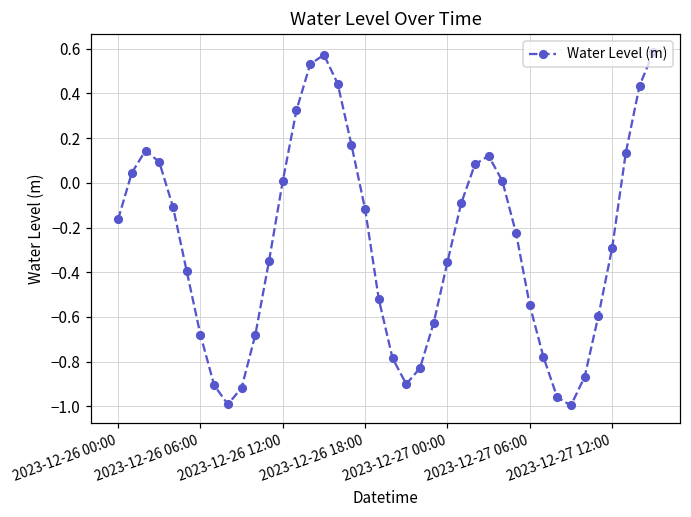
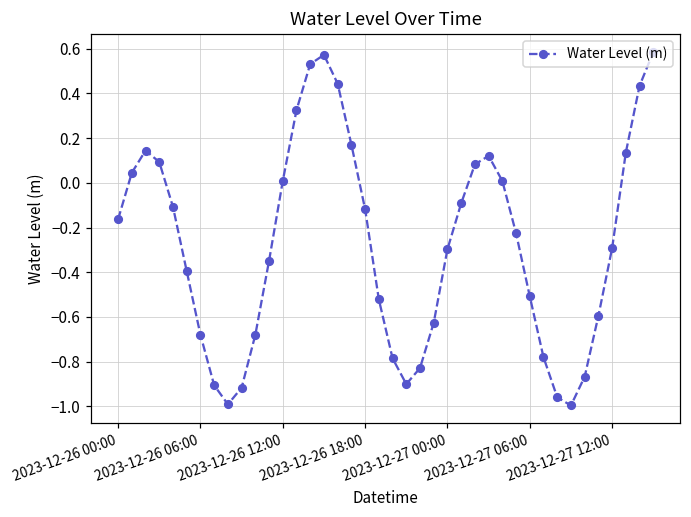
2023-12-27 00:00: -0.35 -> -0.30
2023-12-27 06:00: -0.55 -> -0.51
